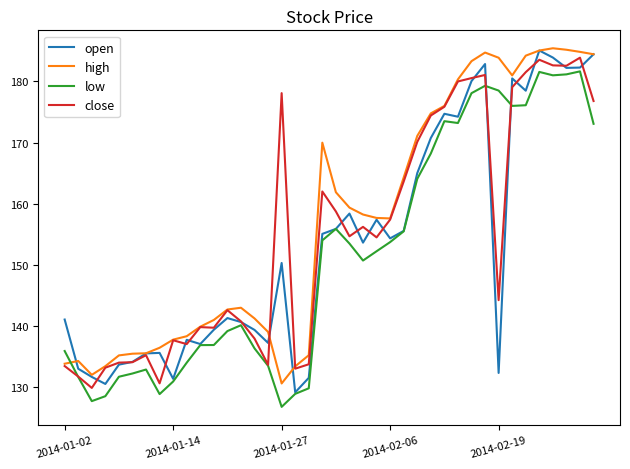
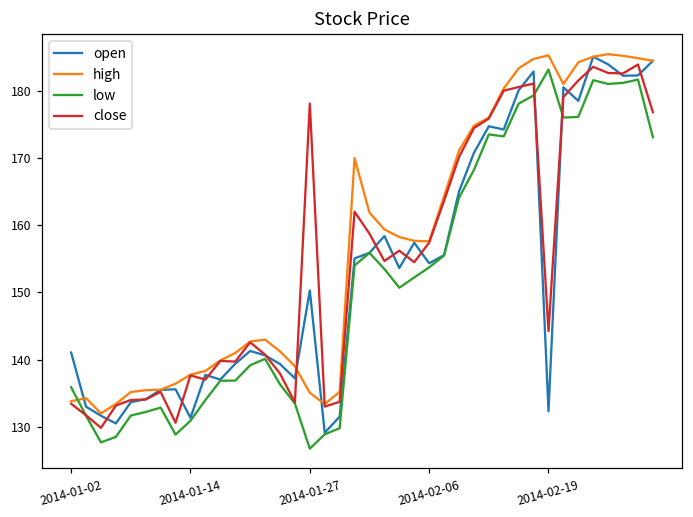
high, 2014-01-27: 131 -> 135
high, 2014-02-19: 184 -> 185
low, 2014-02-19: 179 -> 183
